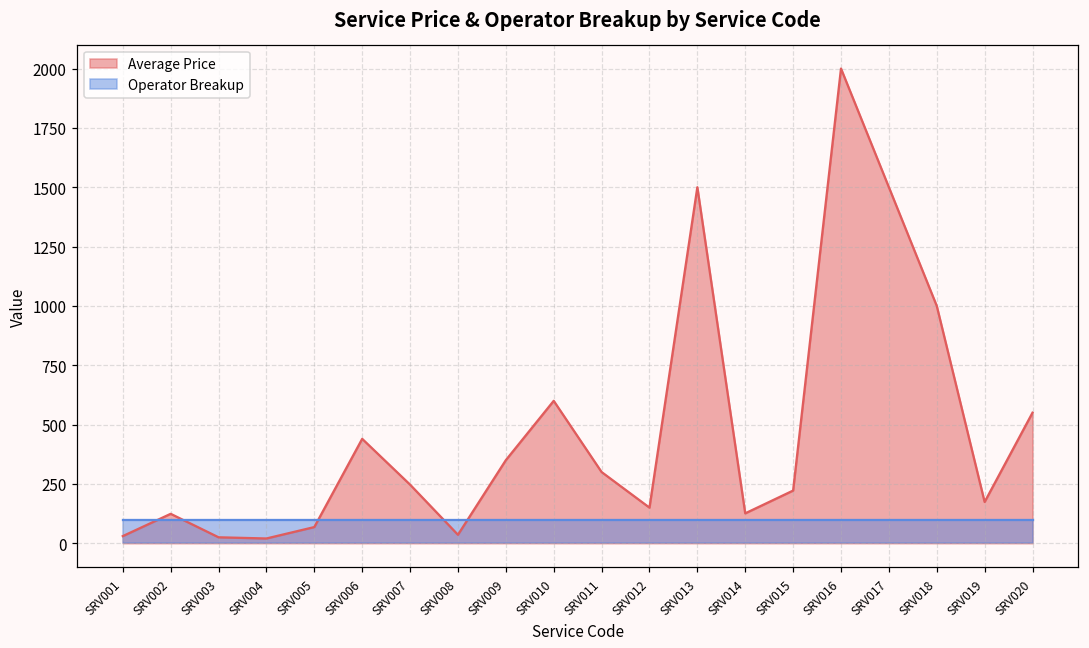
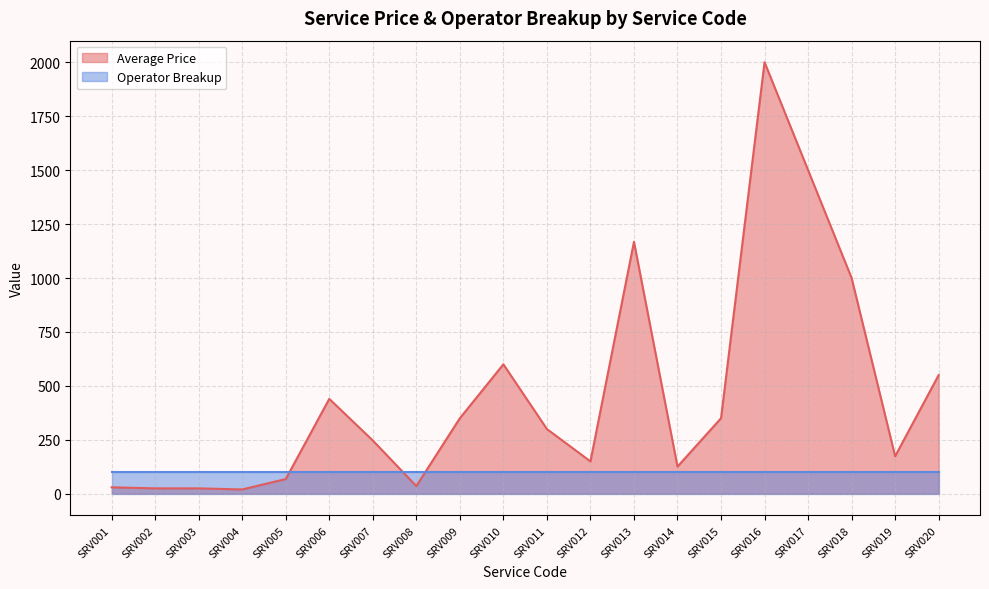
Average Price, SRV002: 120 -> 30
Average Price, SRV013: 1500 -> 1170
Average Price, SRV015: 220 -> 350
